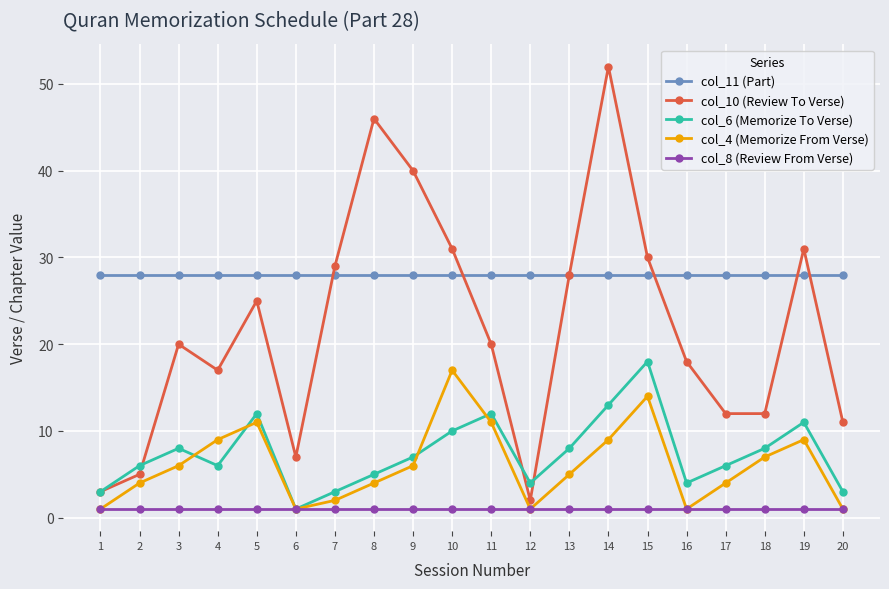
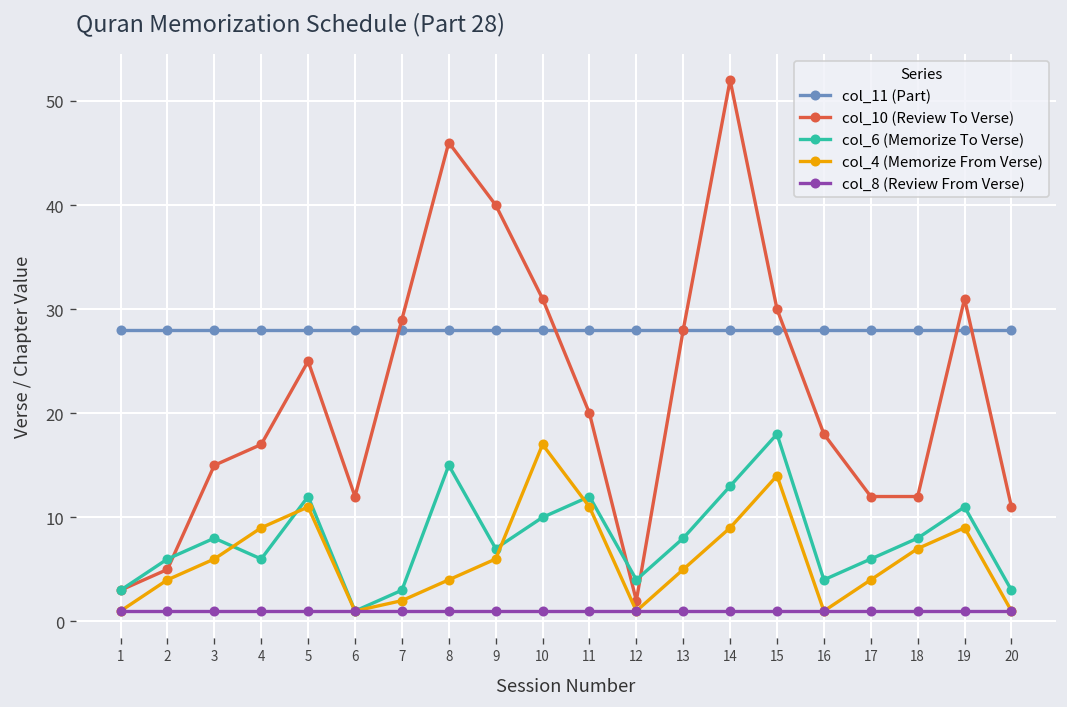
col_10 (Review To Verse), 3: 20 -> 15
col_10 (Review To Verse), 6: 7 -> 12
col_6 (Memorize To Verse), 8: 5 -> 15
